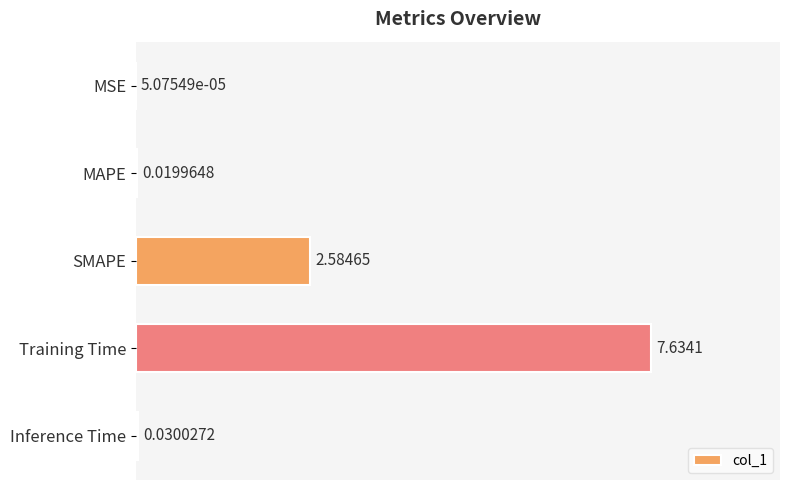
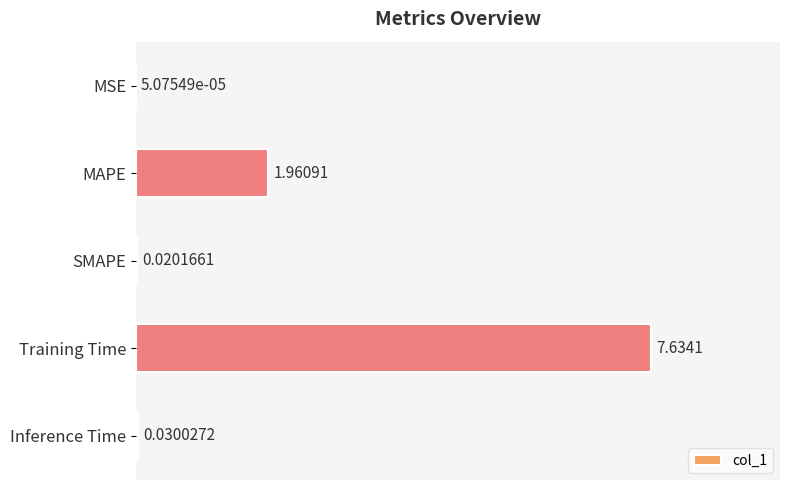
MAPE: 0.0199648 -> 1.96091
SMAPE: 2.58465 -> 0.0201661
